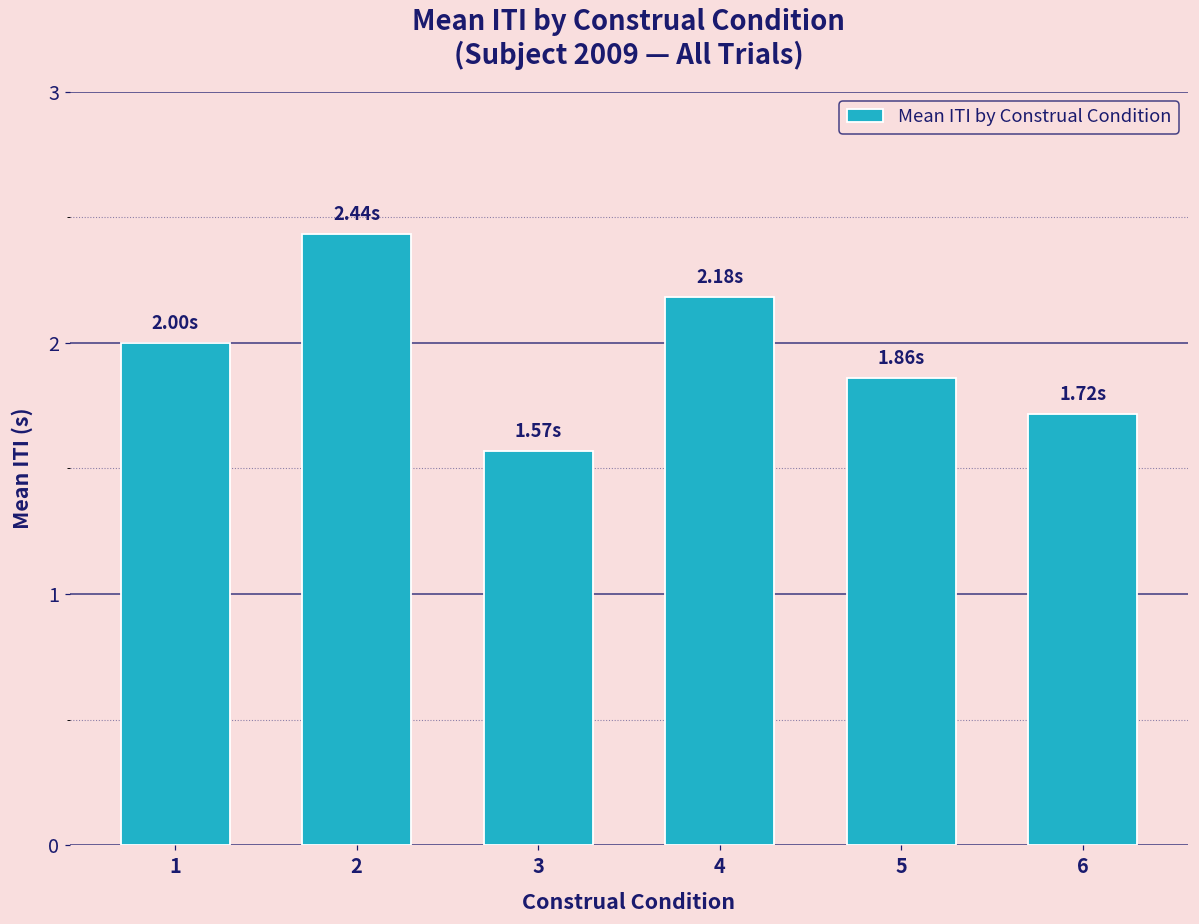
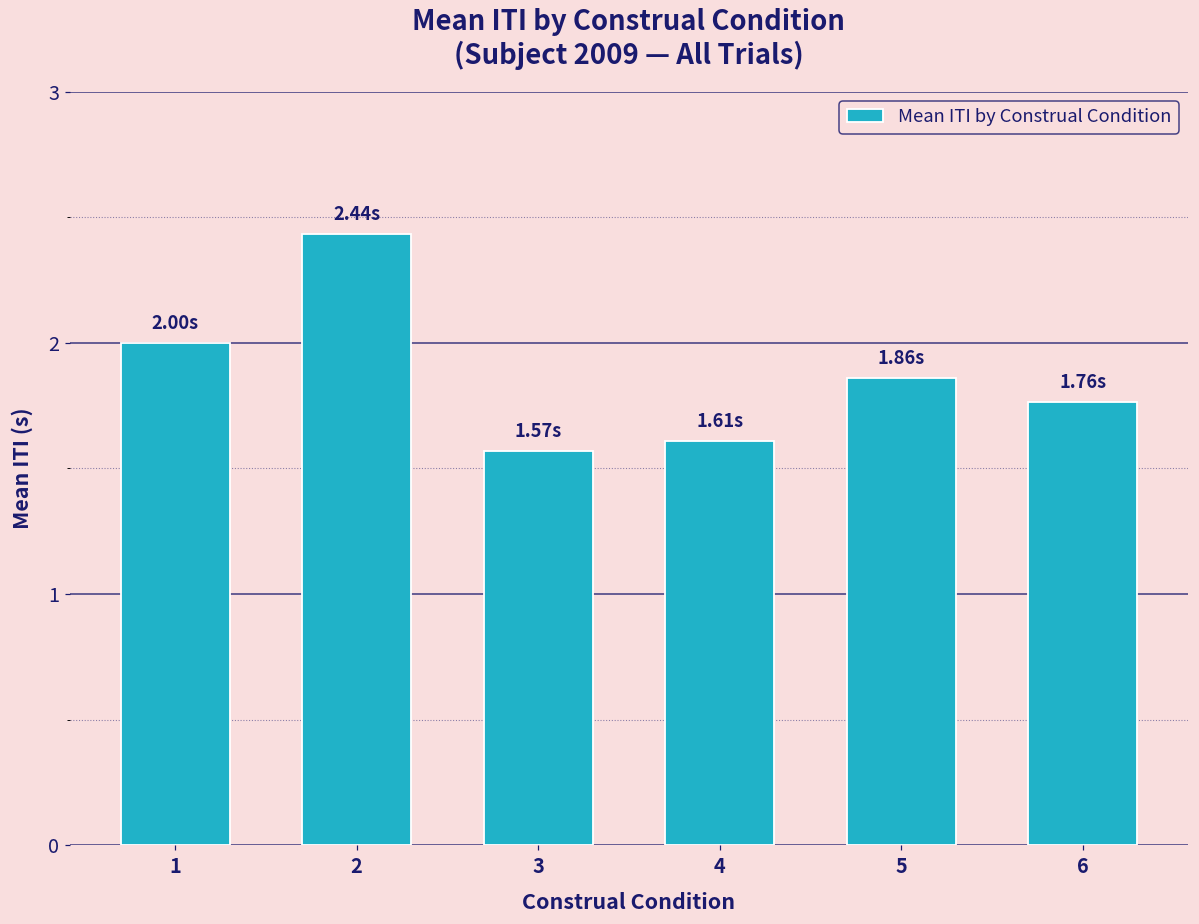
4: 2.18s -> 1.61s
6: 1.72s -> 1.76s
